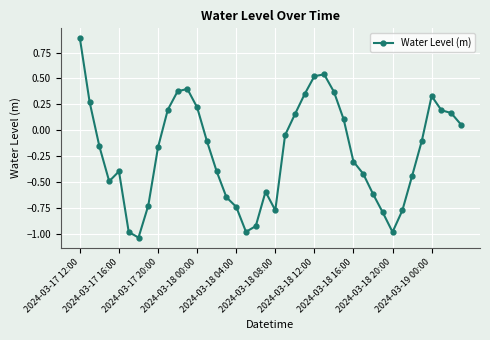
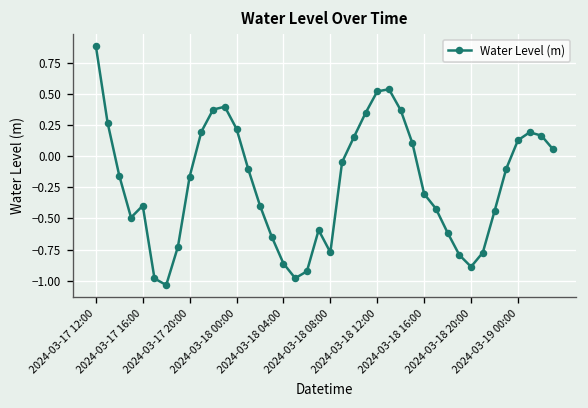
2024-03-18 04:00: -0.74 -> -0.86
2024-03-18 20:00: -0.98 -> -0.89
2024-03-19 00:00: 0.33 -> 0.13
